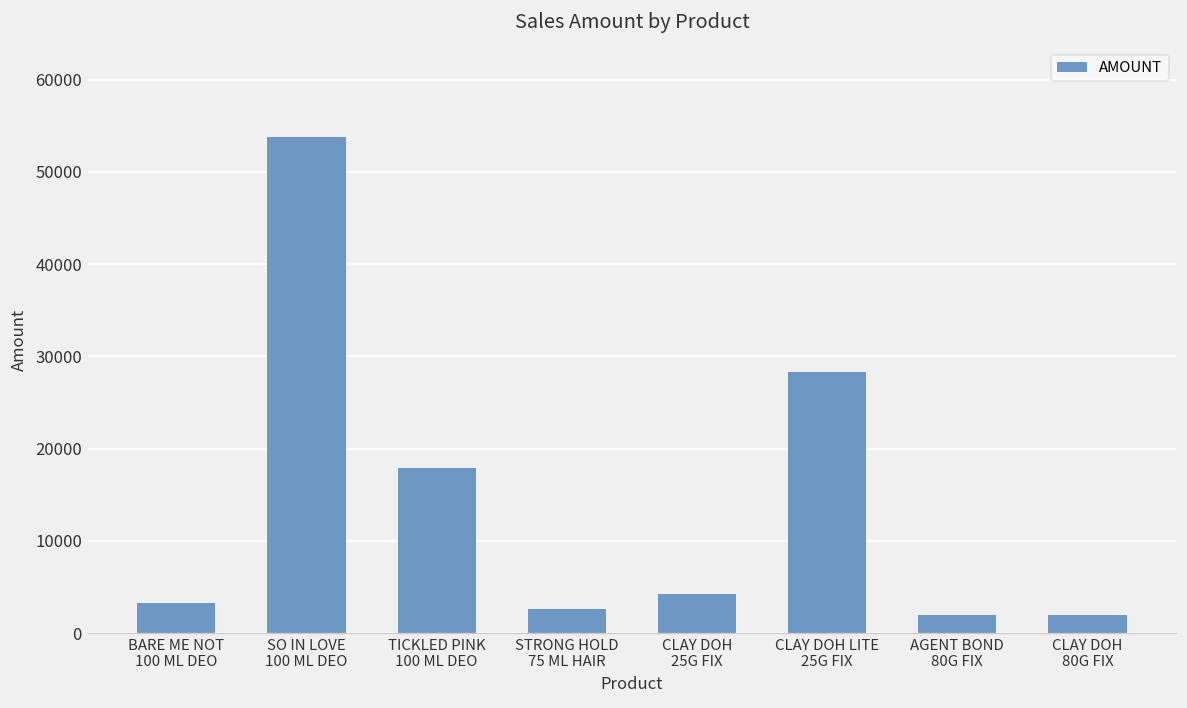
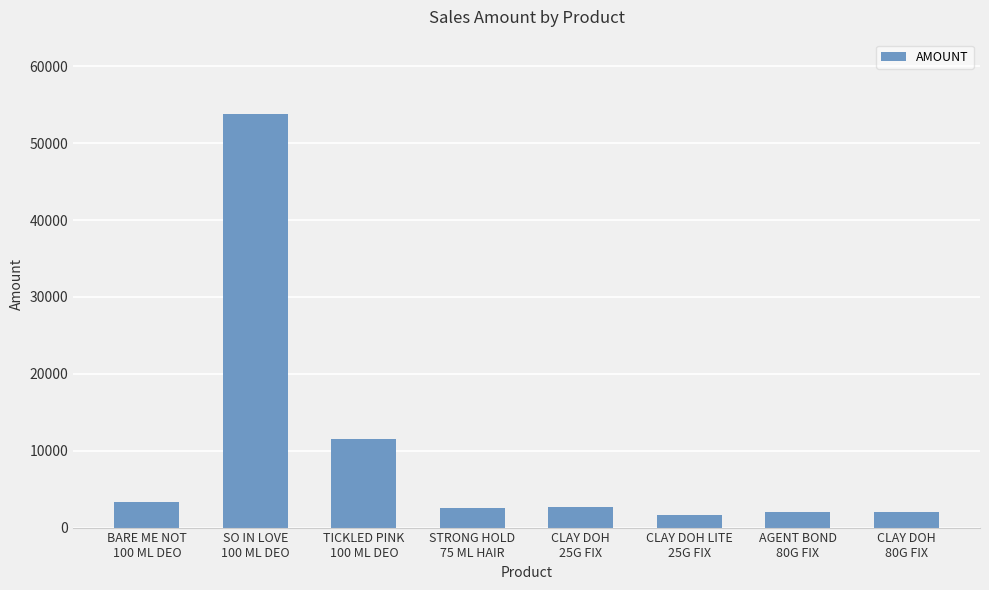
TICKLED PINK 100 ML DEO: 18000 -> 12000
CLAY DOH 25G FIX: 4000 -> 3000
CLAY DOH LITE 25G FIX: 28000 -> 2000
